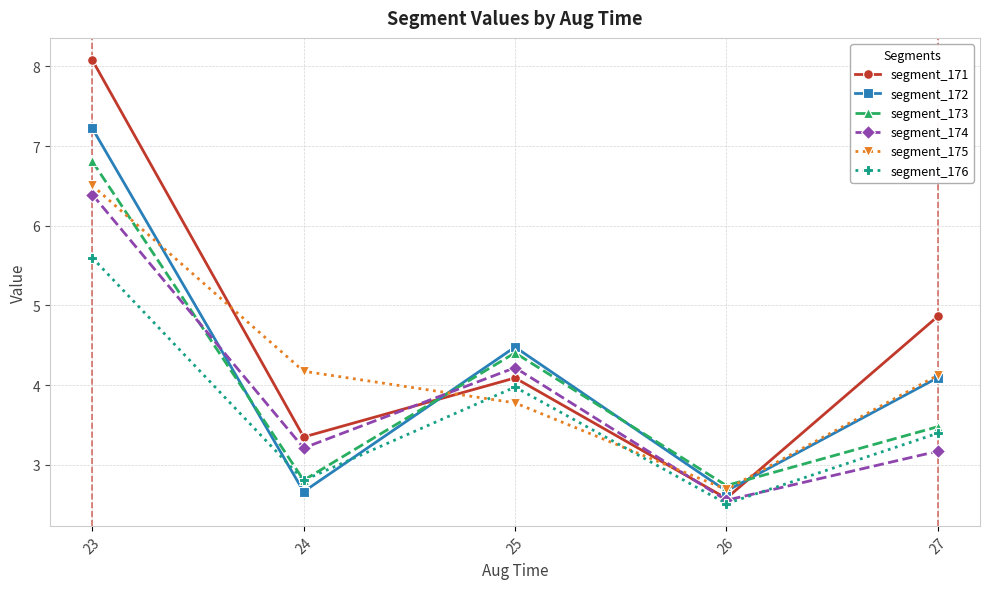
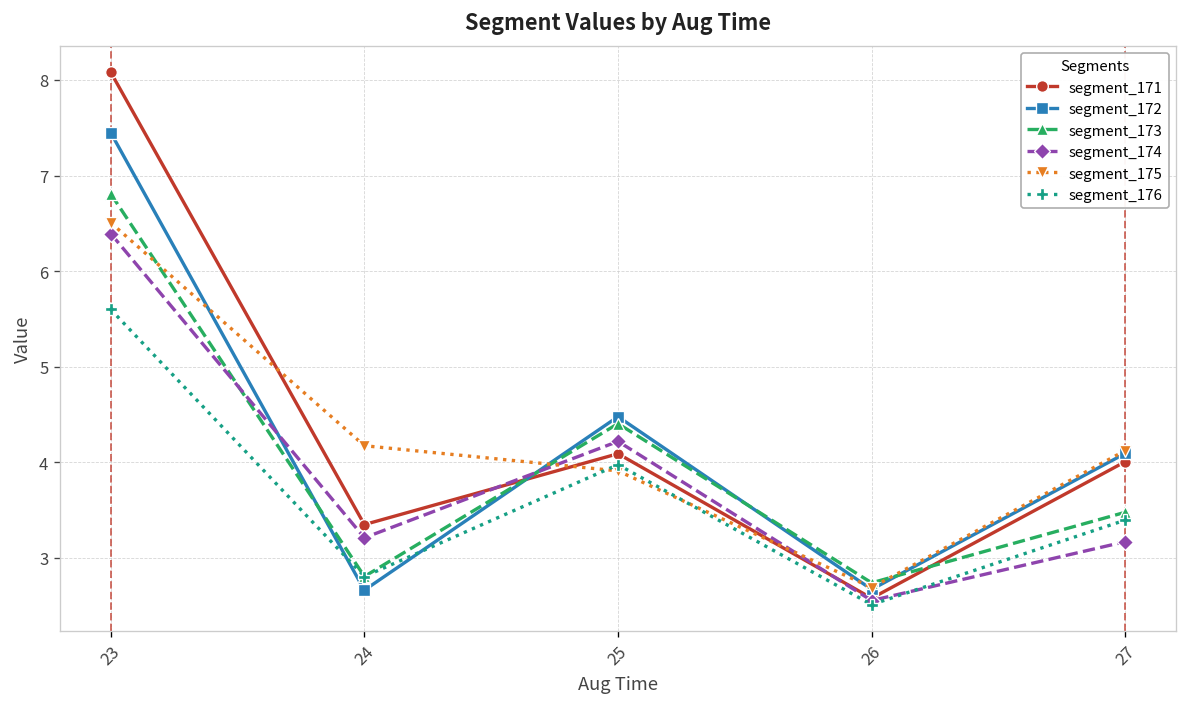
segment_172, 23: 7.2 -> 7.4
segment_175, 25: 3.8 -> 3.9
segment_171, 27: 4.9 -> 4.0
